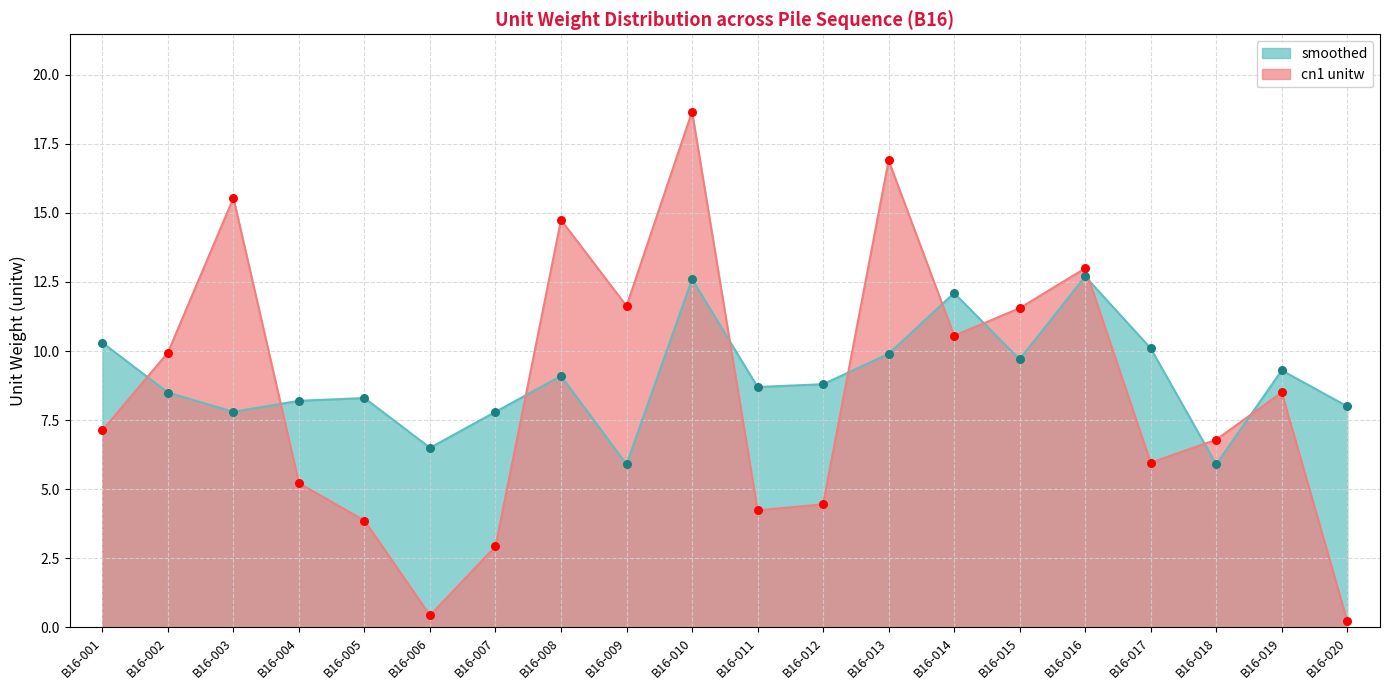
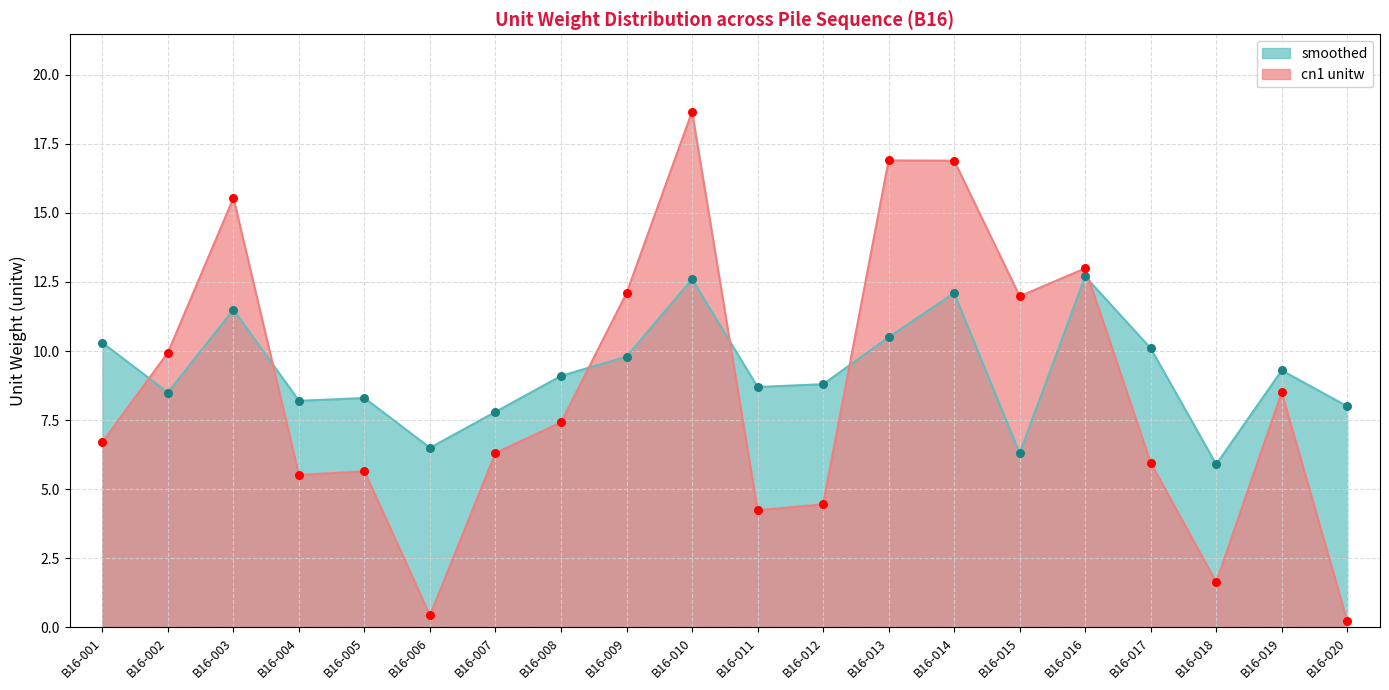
cn1 unitw, B16-001: 7.1 -> 6.7
smoothed, B16-003: 7.8 -> 11.5
cn1 unitw, B16-004: 5.2 -> 5.5
cn1 unitw, B16-005: 3.9 -> 5.6
cn1 unitw, B16-007: 2.9 -> 6.3
cn1 unitw, B16-008: 14.7 -> 7.4
smoothed, B16-009: 5.9 -> 9.8
cn1 unitw, B16-009: 11.6 -> 12.1
smoothed, B16-013: 9.9 -> 10.5
cn1 unitw, B16-014: 10.6 -> 16.9
smoothed, B16-015: 9.7 -> 6.3
cn1 unitw, B16-015: 11.6 -> 12.0
cn1 unitw, B16-018: 6.8 -> 1.6
